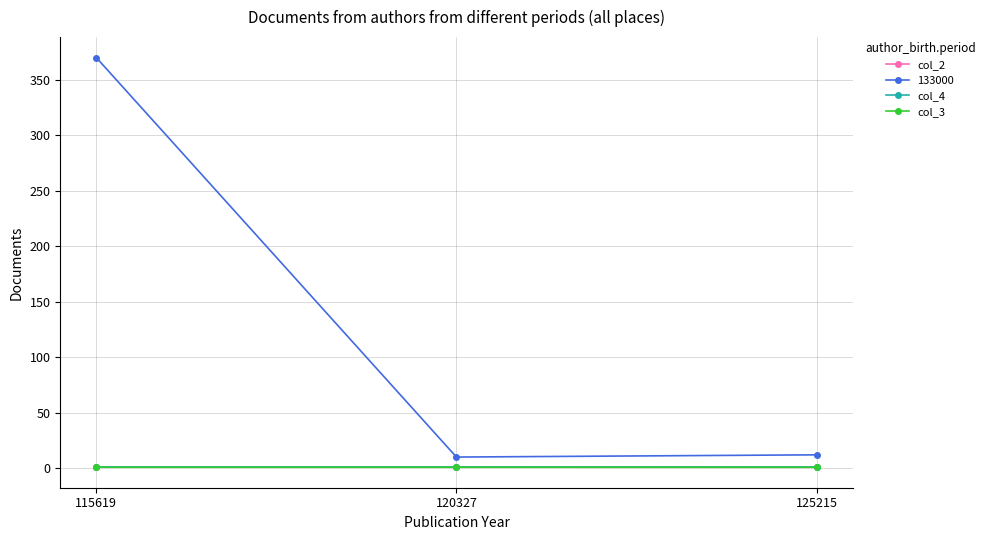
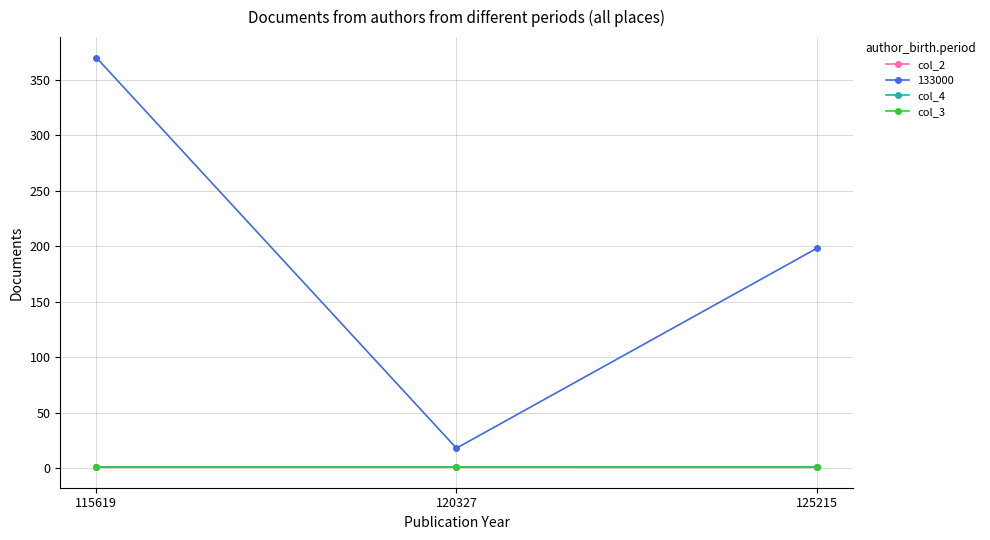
133000, 120327: 10 -> 18
133000, 125215: 12 -> 198
